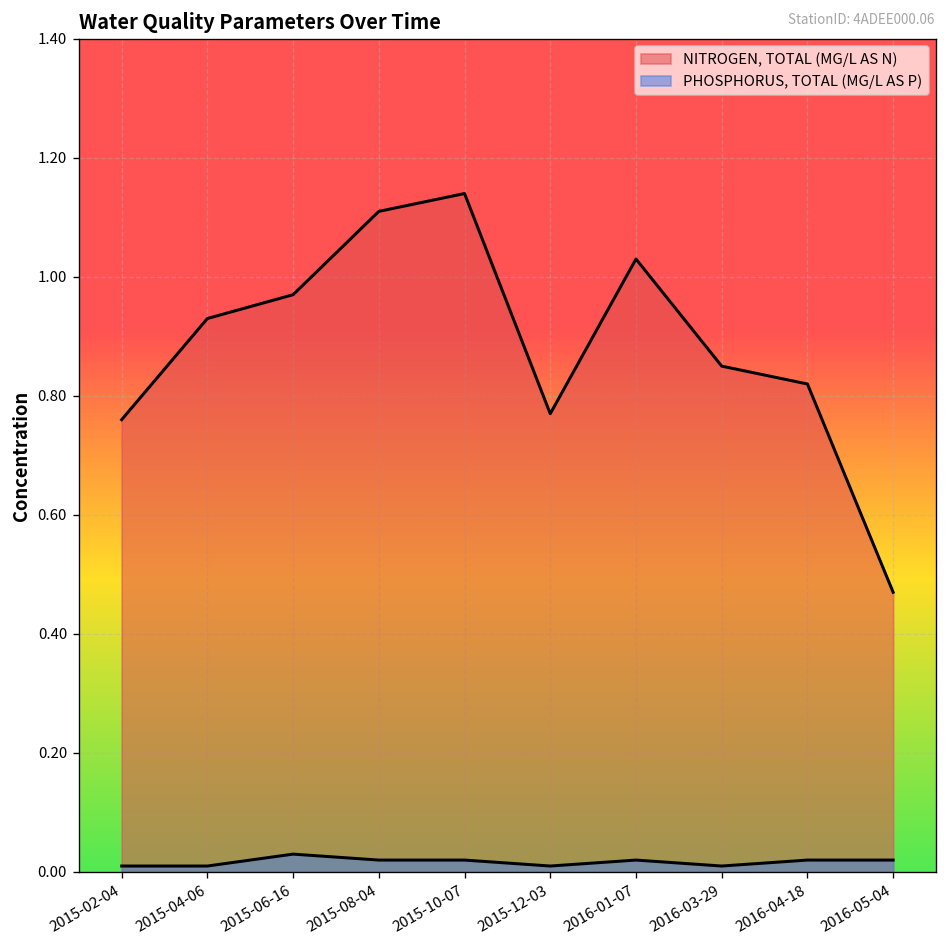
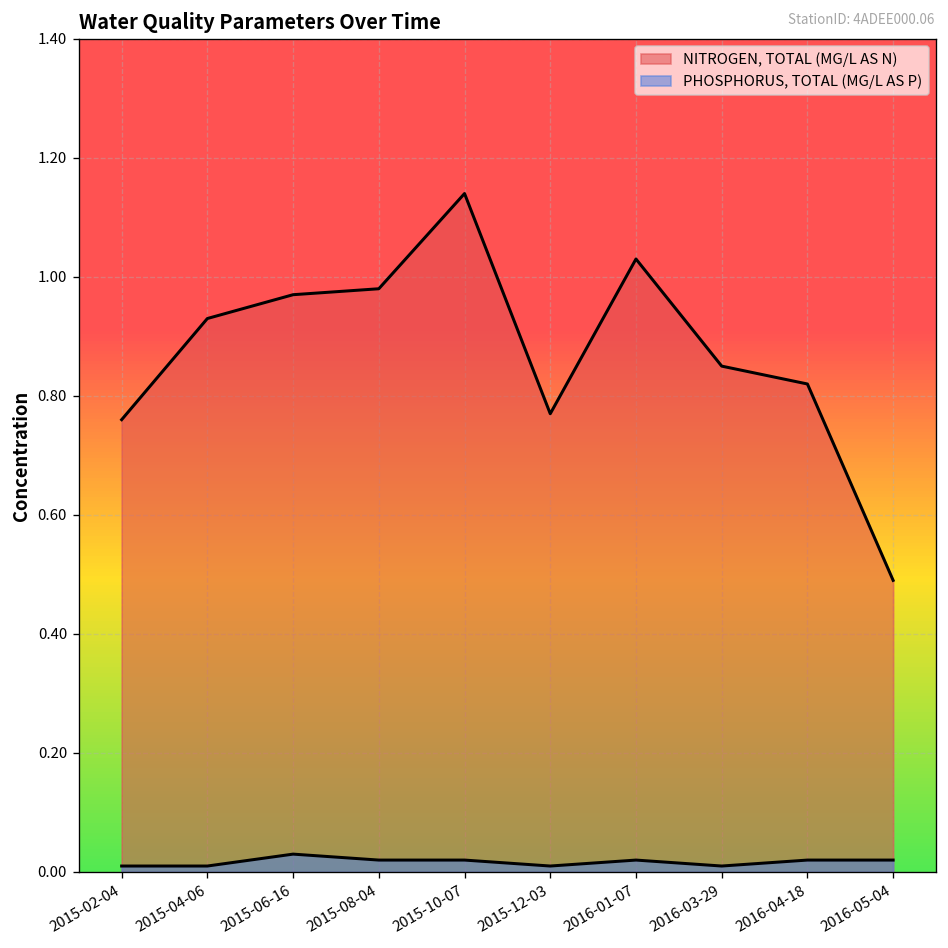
NITROGEN, TOTAL (MG/L AS N), 2015-08-04: 1.11 -> 0.98
NITROGEN, TOTAL (MG/L AS N), 2016-05-04: 0.47 -> 0.49
